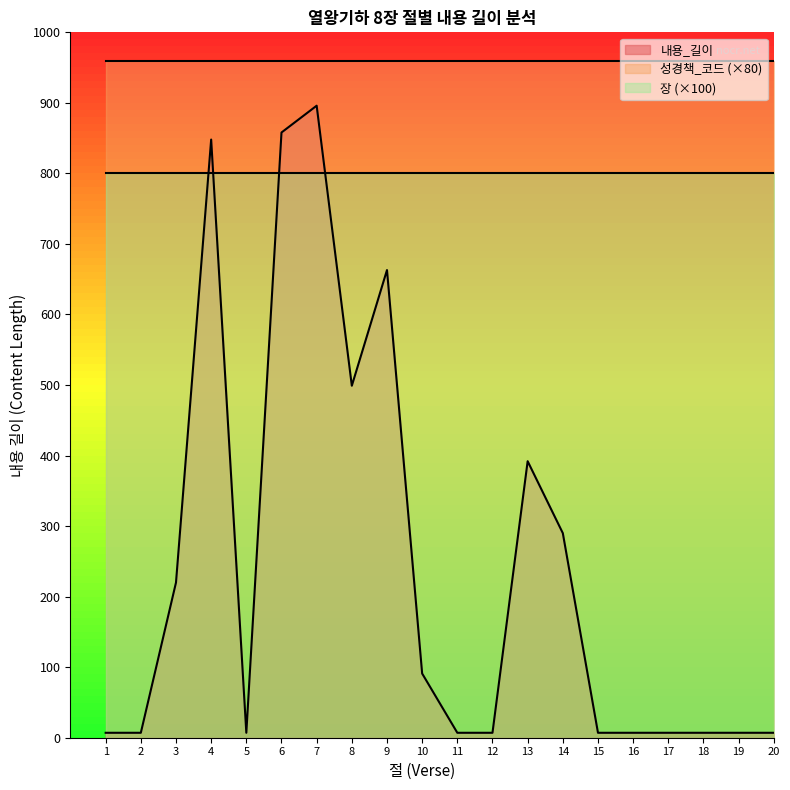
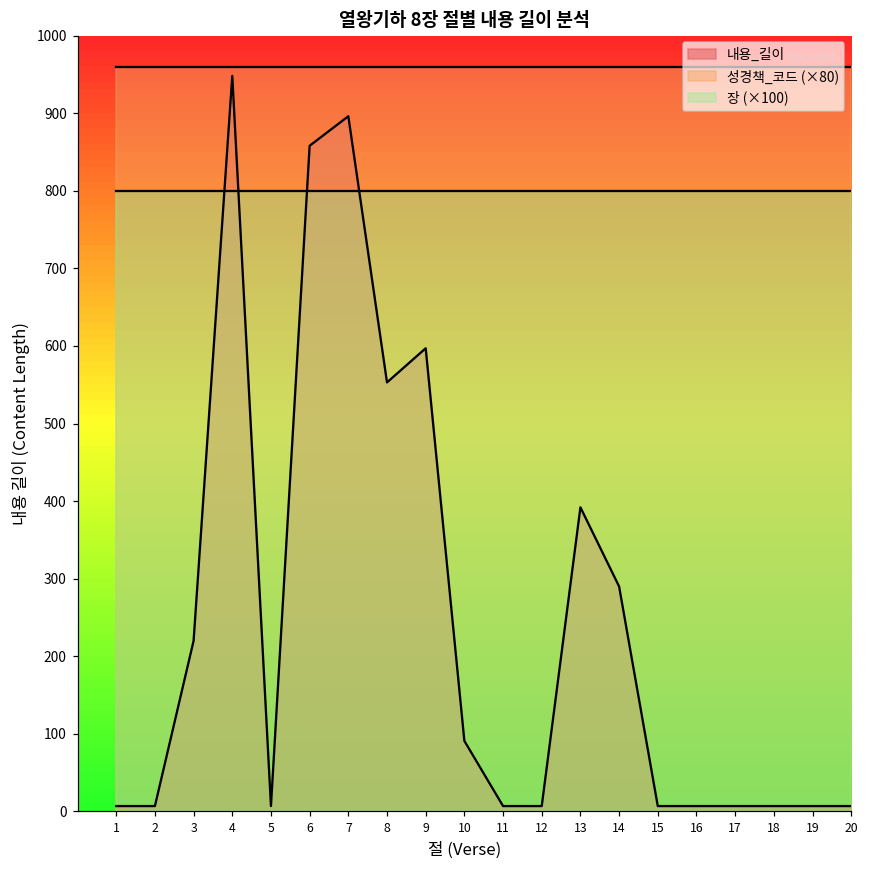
내용_길이, 4: 850 -> 950
내용_길이, 8: 500 -> 550
내용_길이, 9: 660 -> 600
